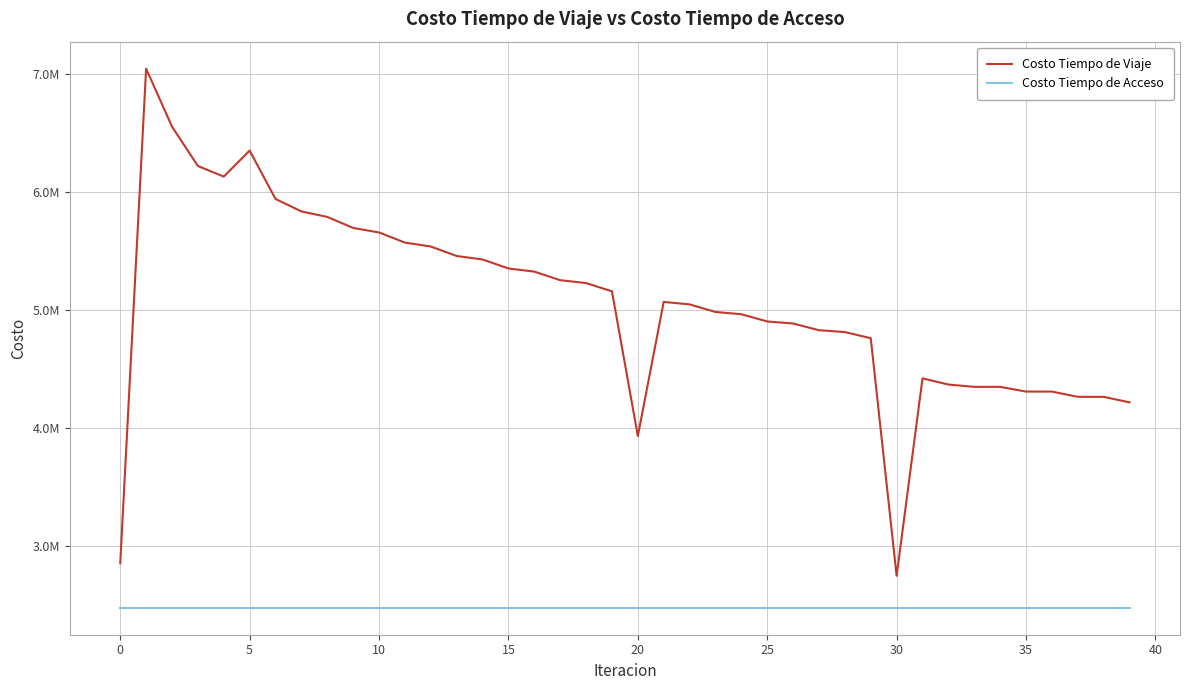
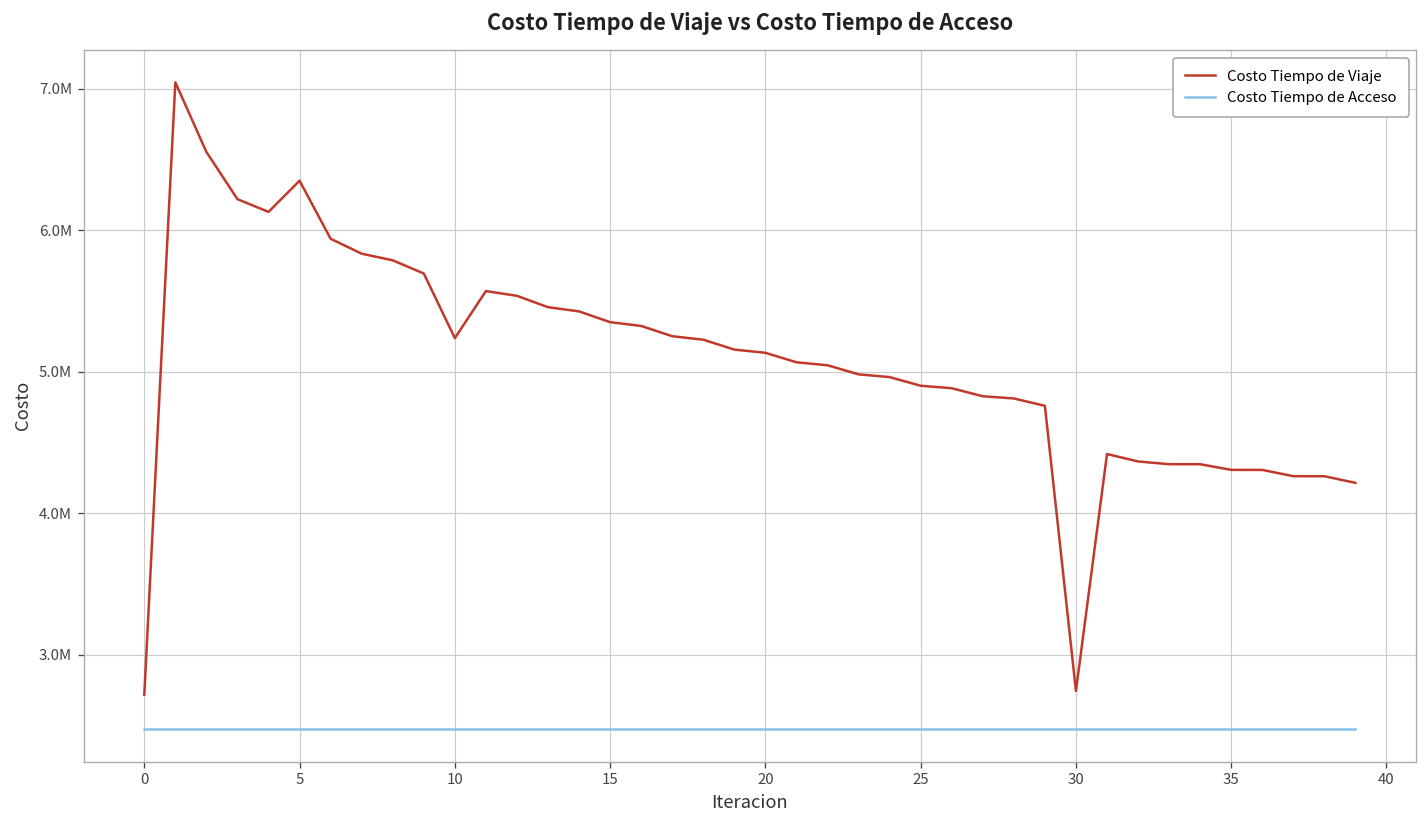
Costo Tiempo de Viaje, 0: 2850000 -> 2720000
Costo Tiempo de Viaje, 10: 5660000 -> 5240000
Costo Tiempo de Viaje, 20: 3930000 -> 5130000
